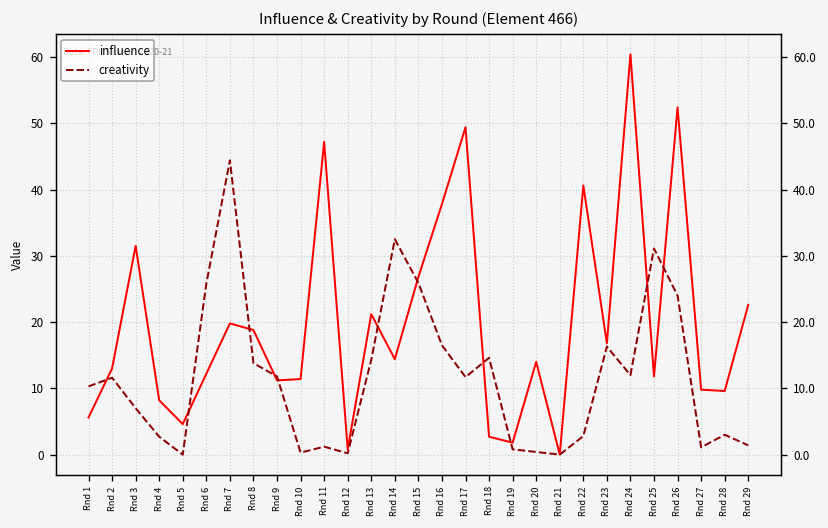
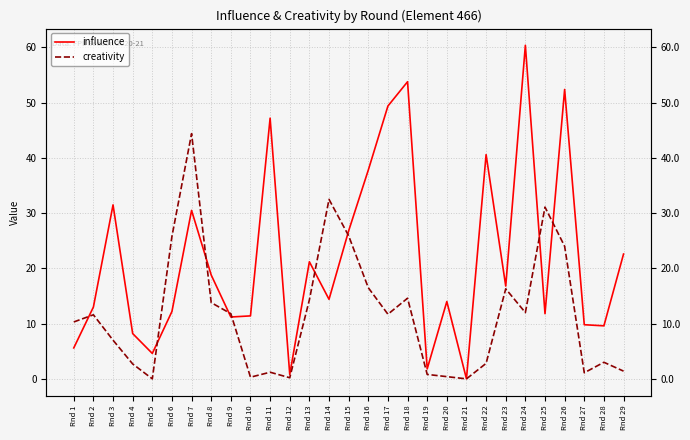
influence, Rnd 7: 20 -> 31
influence, Rnd 18: 3 -> 54
